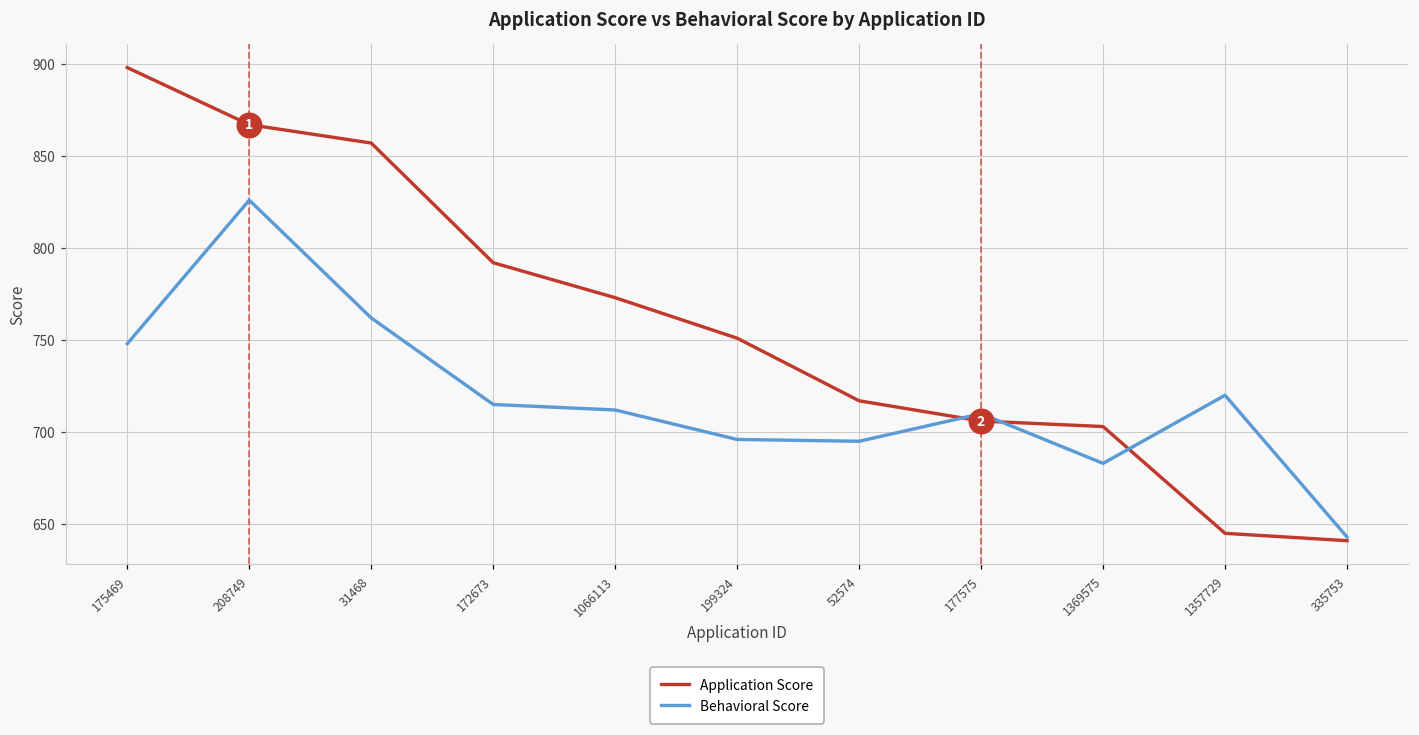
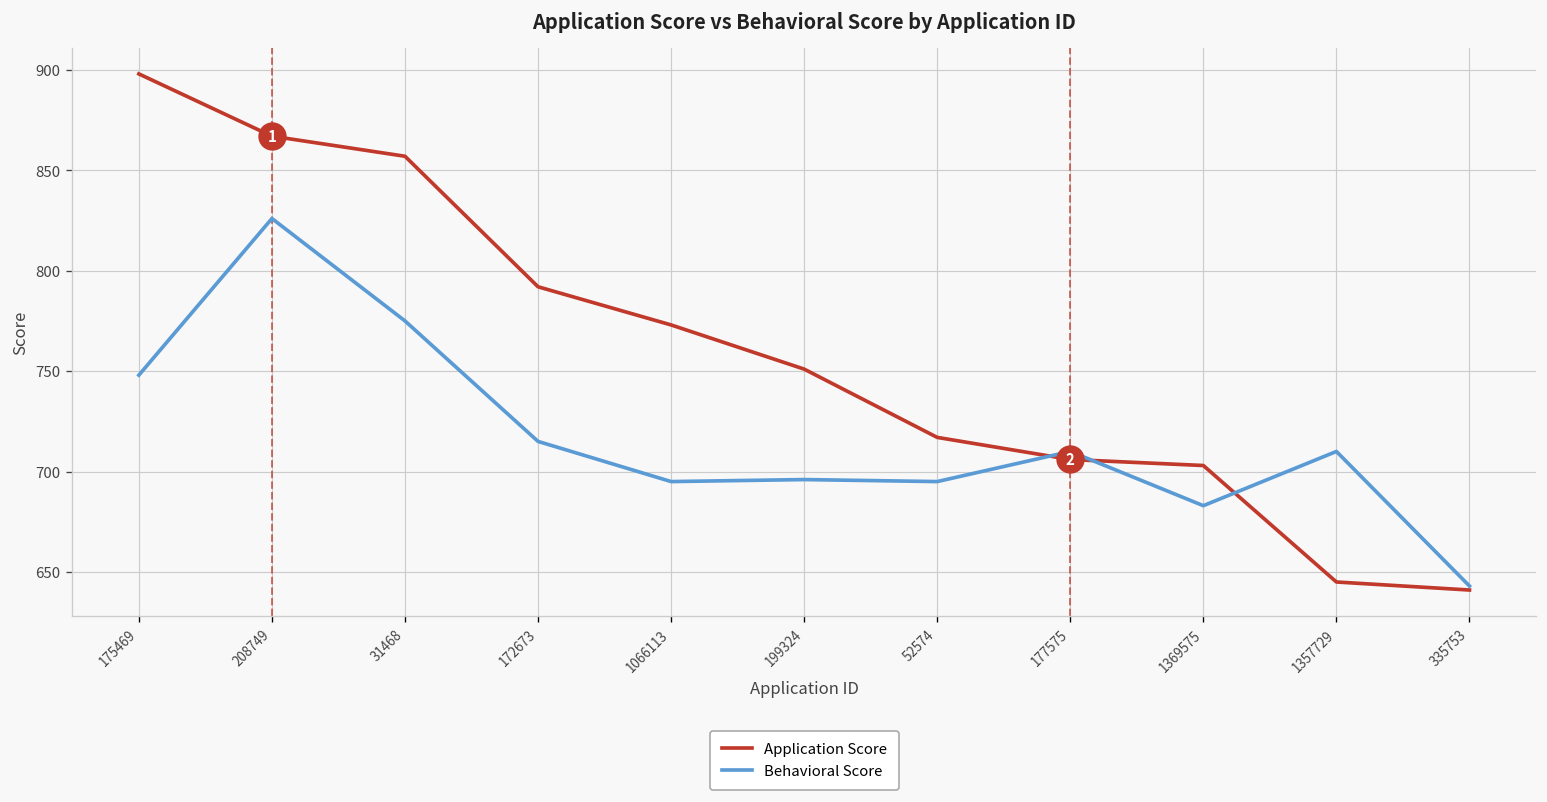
Behavioral Score, 31468: 762 -> 775
Behavioral Score, 1066113: 712 -> 695
Behavioral Score, 1357729: 720 -> 710
